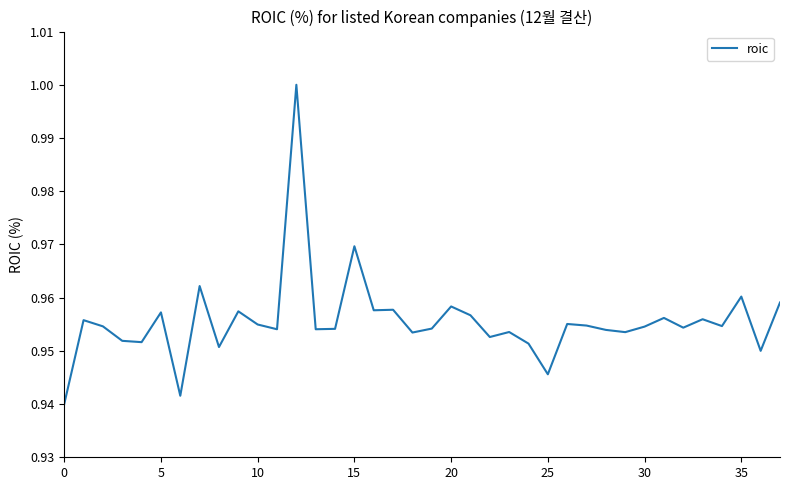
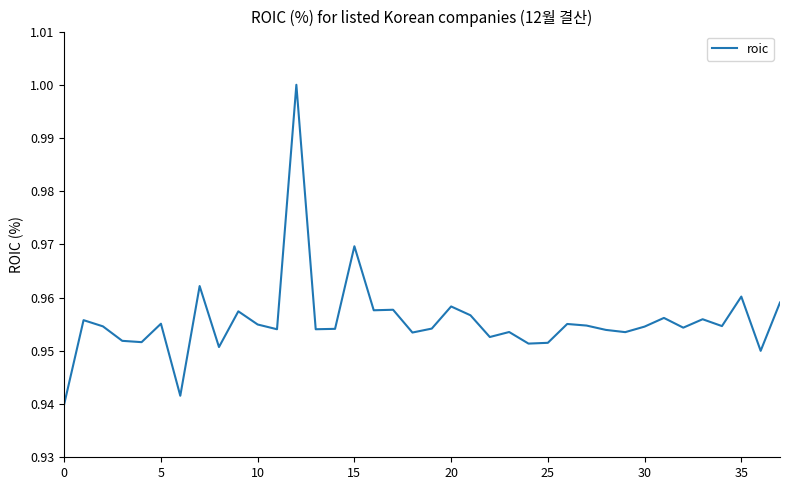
5: 0.957 -> 0.955
25: 0.946 -> 0.952
